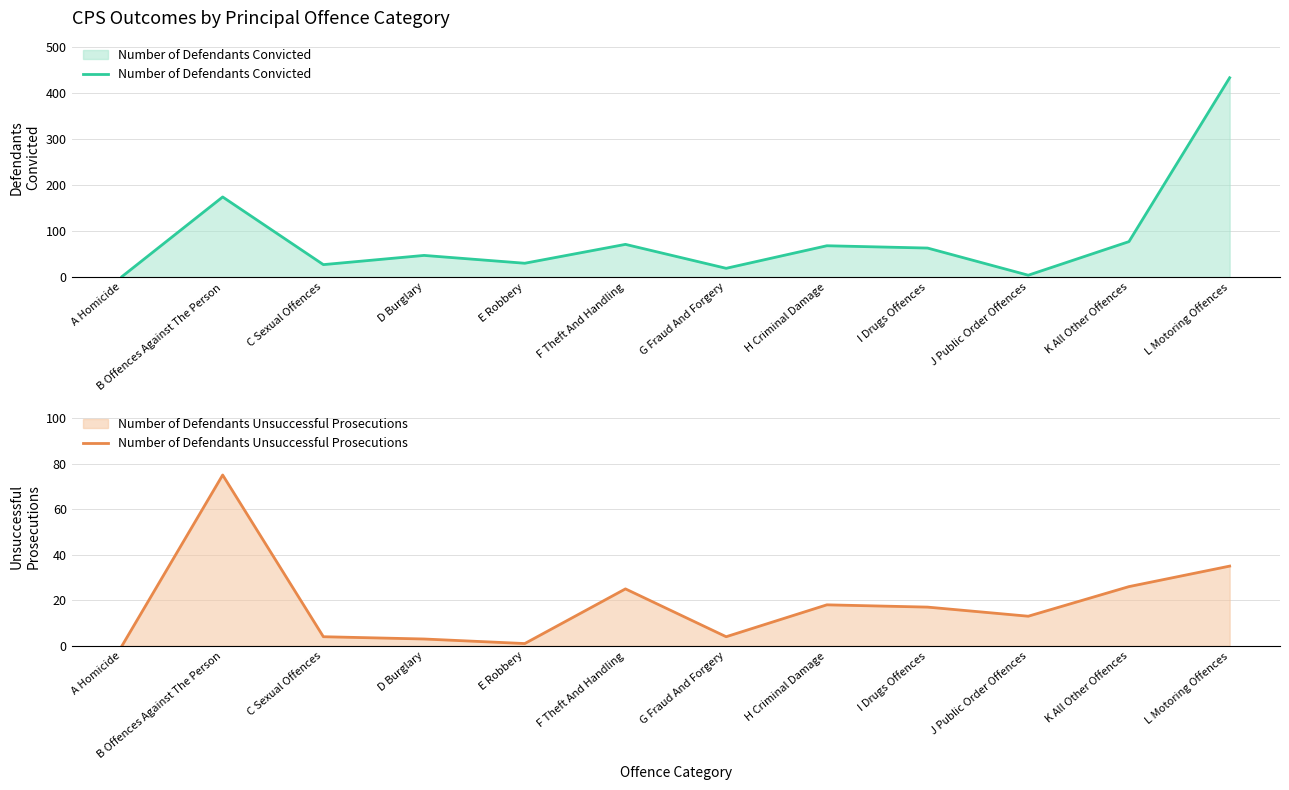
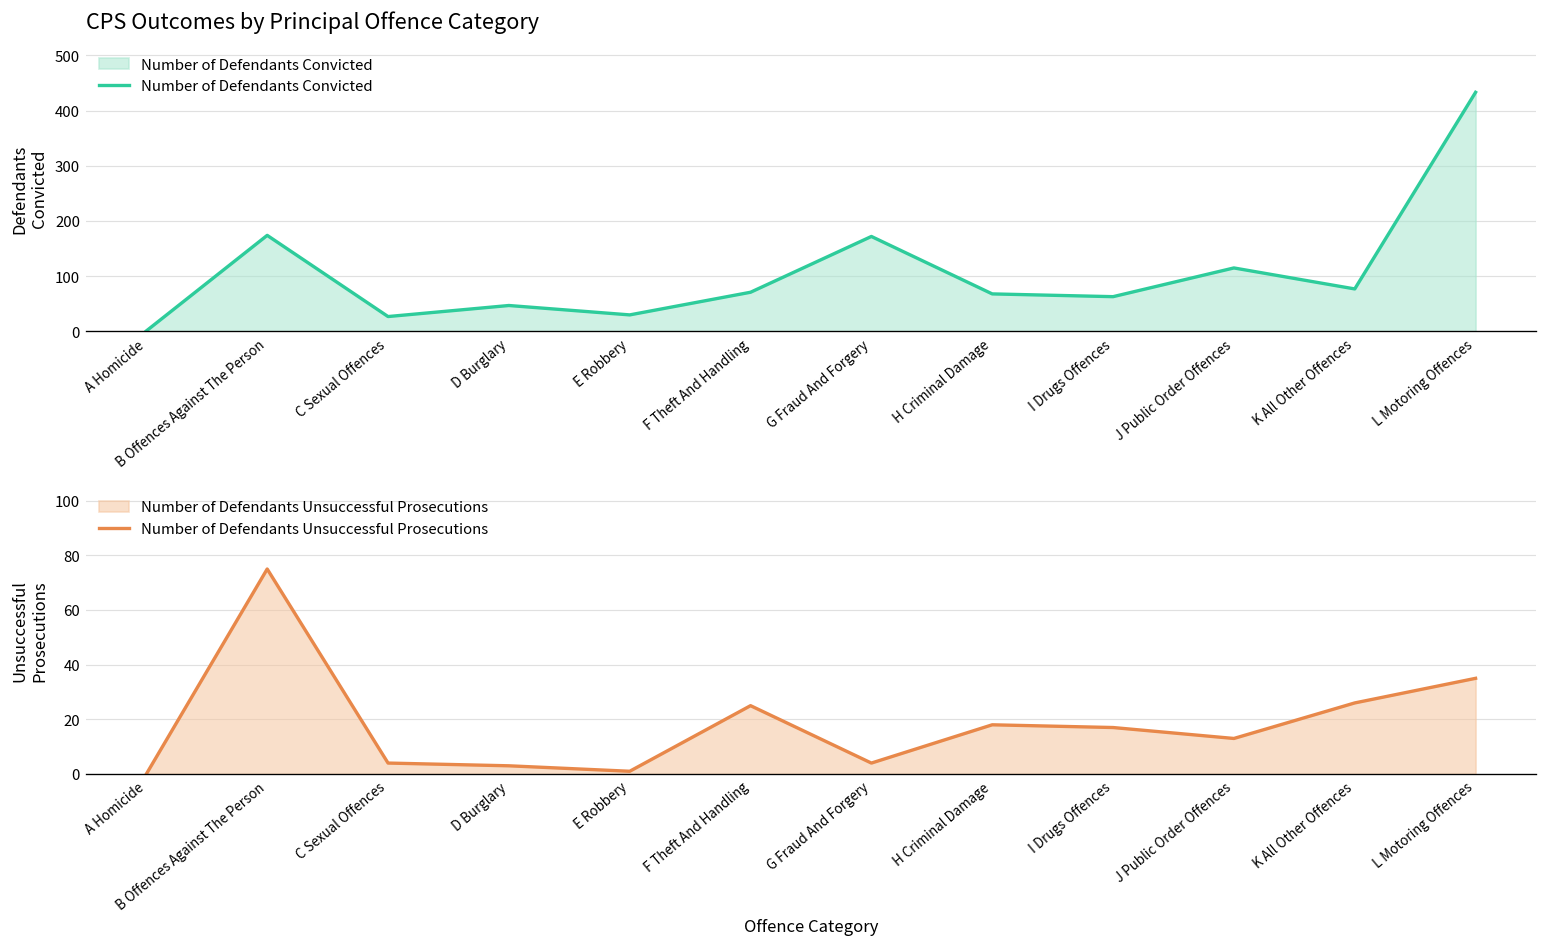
CPS Outcomes by Principal Offence Category, G Fraud And Forgery: 20 -> 170
CPS Outcomes by Principal Offence Category, J Public Order Offences: 0 -> 120
